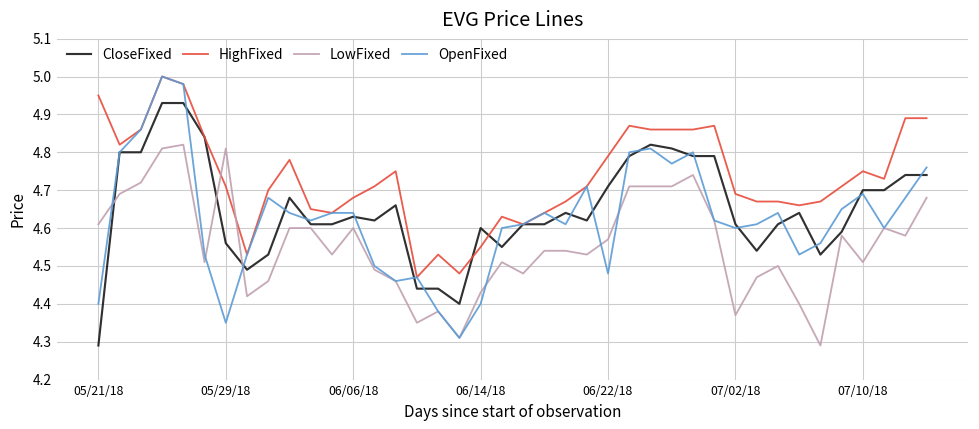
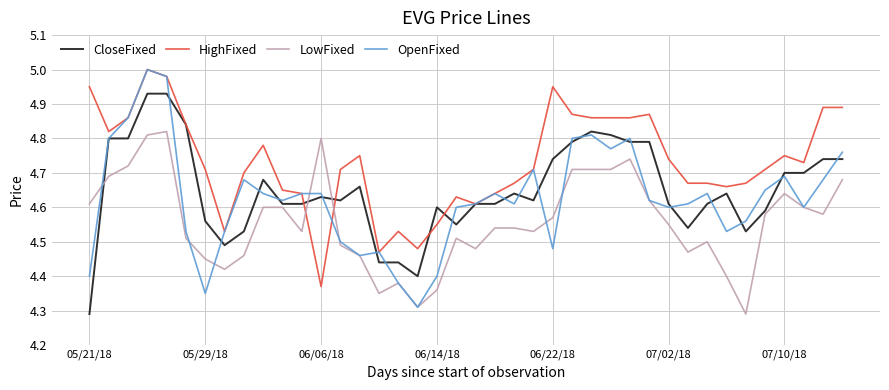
LowFixed, 05/29/18: 4.81 -> 4.45
HighFixed, 06/06/18: 4.68 -> 4.37
LowFixed, 06/06/18: 4.6 -> 4.8
LowFixed, 06/14/18: 4.43 -> 4.36
CloseFixed, 06/22/18: 4.71 -> 4.74
HighFixed, 06/22/18: 4.79 -> 4.95
HighFixed, 07/02/18: 4.69 -> 4.74
LowFixed, 07/02/18: 4.37 -> 4.55
LowFixed, 07/10/18: 4.51 -> 4.64
